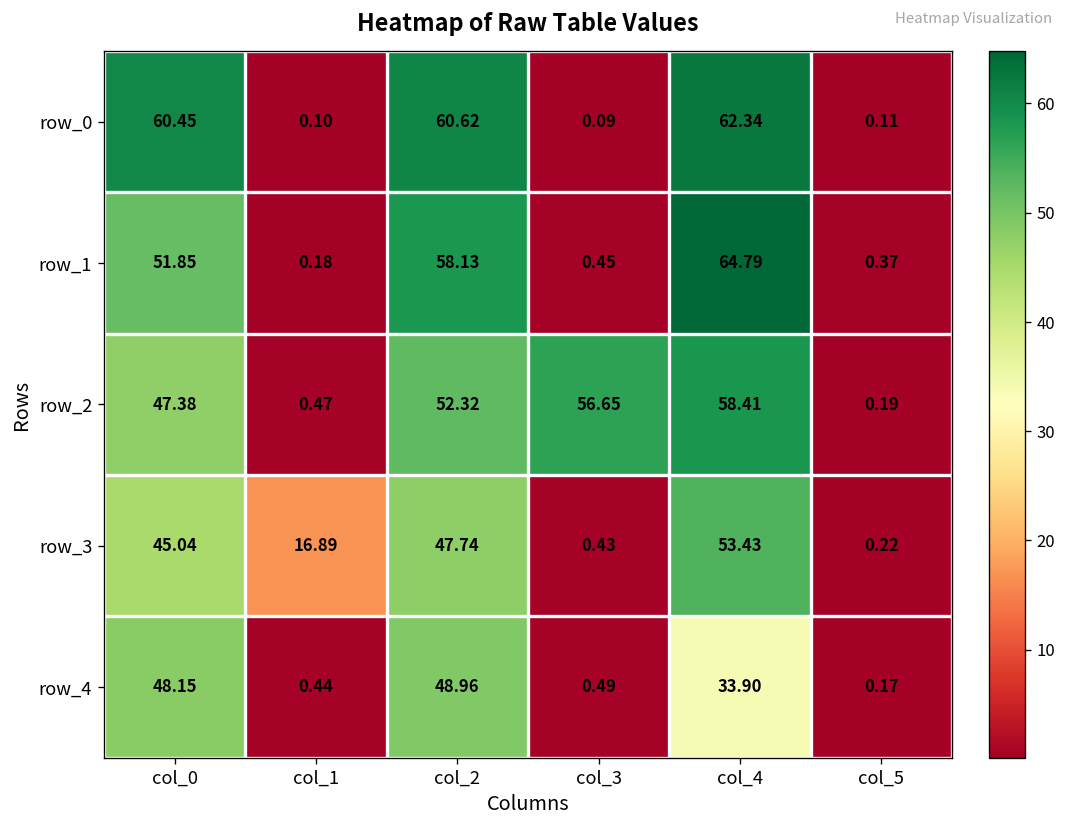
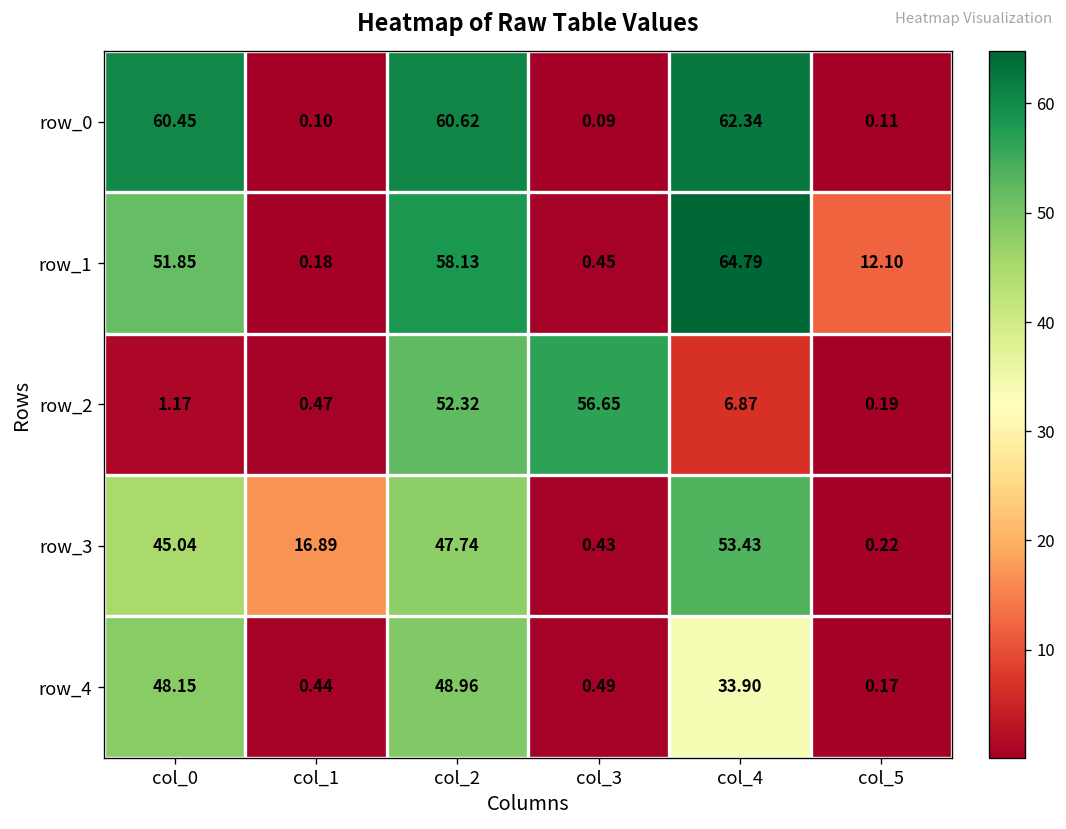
row_1, col_5: 0.37 -> 12.10
row_2, col_0: 47.38 -> 1.17
row_2, col_4: 58.41 -> 6.87
